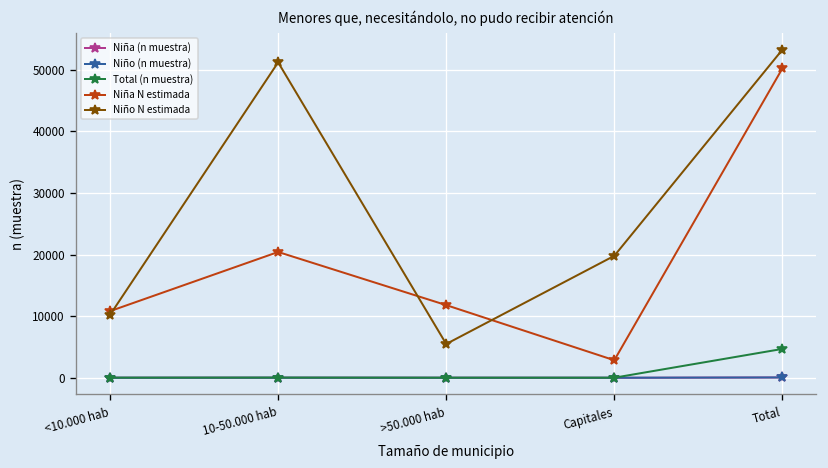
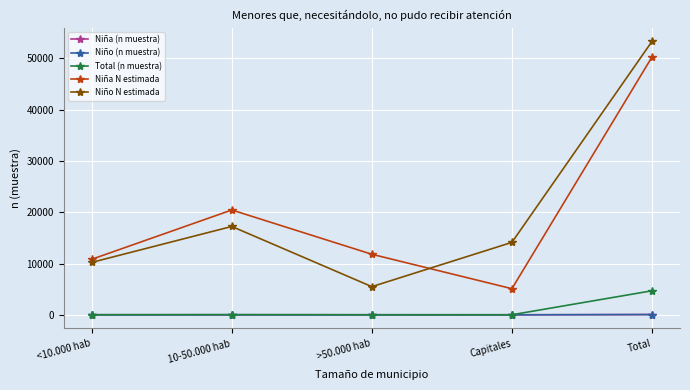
Niño N estimada, 10-50.000 hab: 51000 -> 17000
Niña N estimada, Capitales: 3000 -> 5000
Niño N estimada, Capitales: 20000 -> 14000
